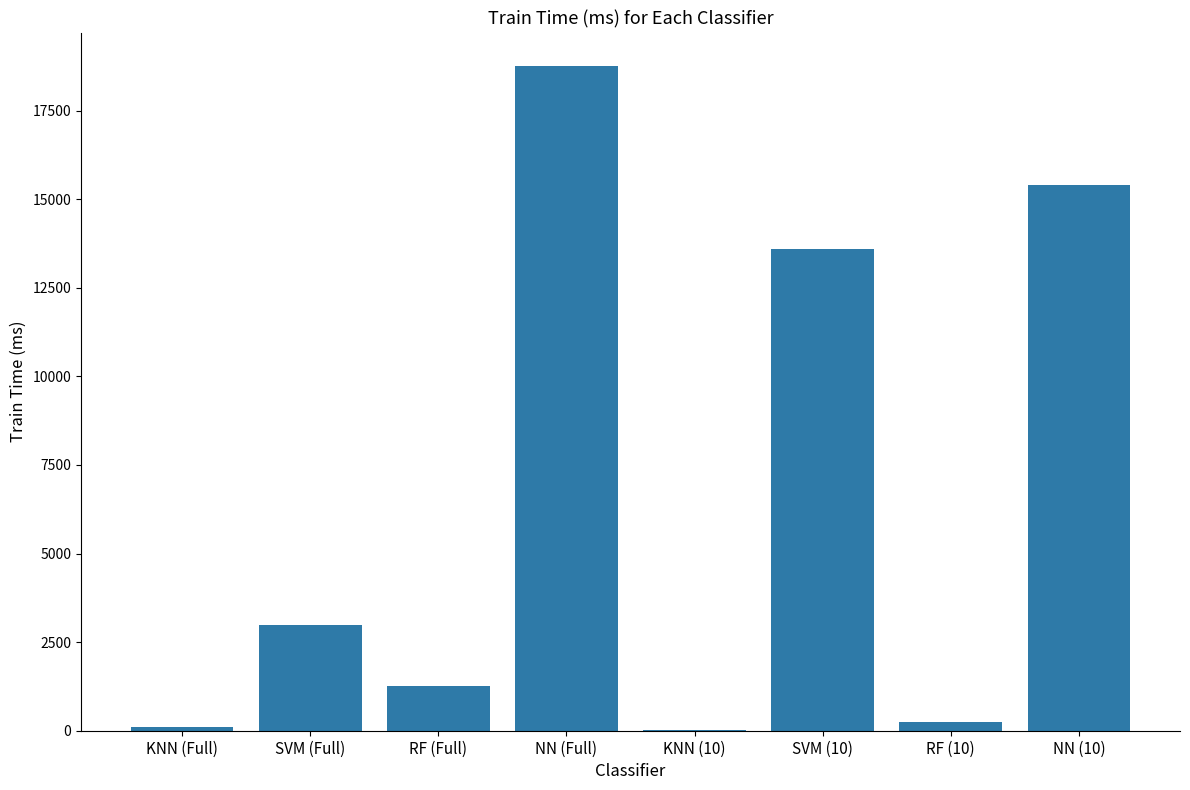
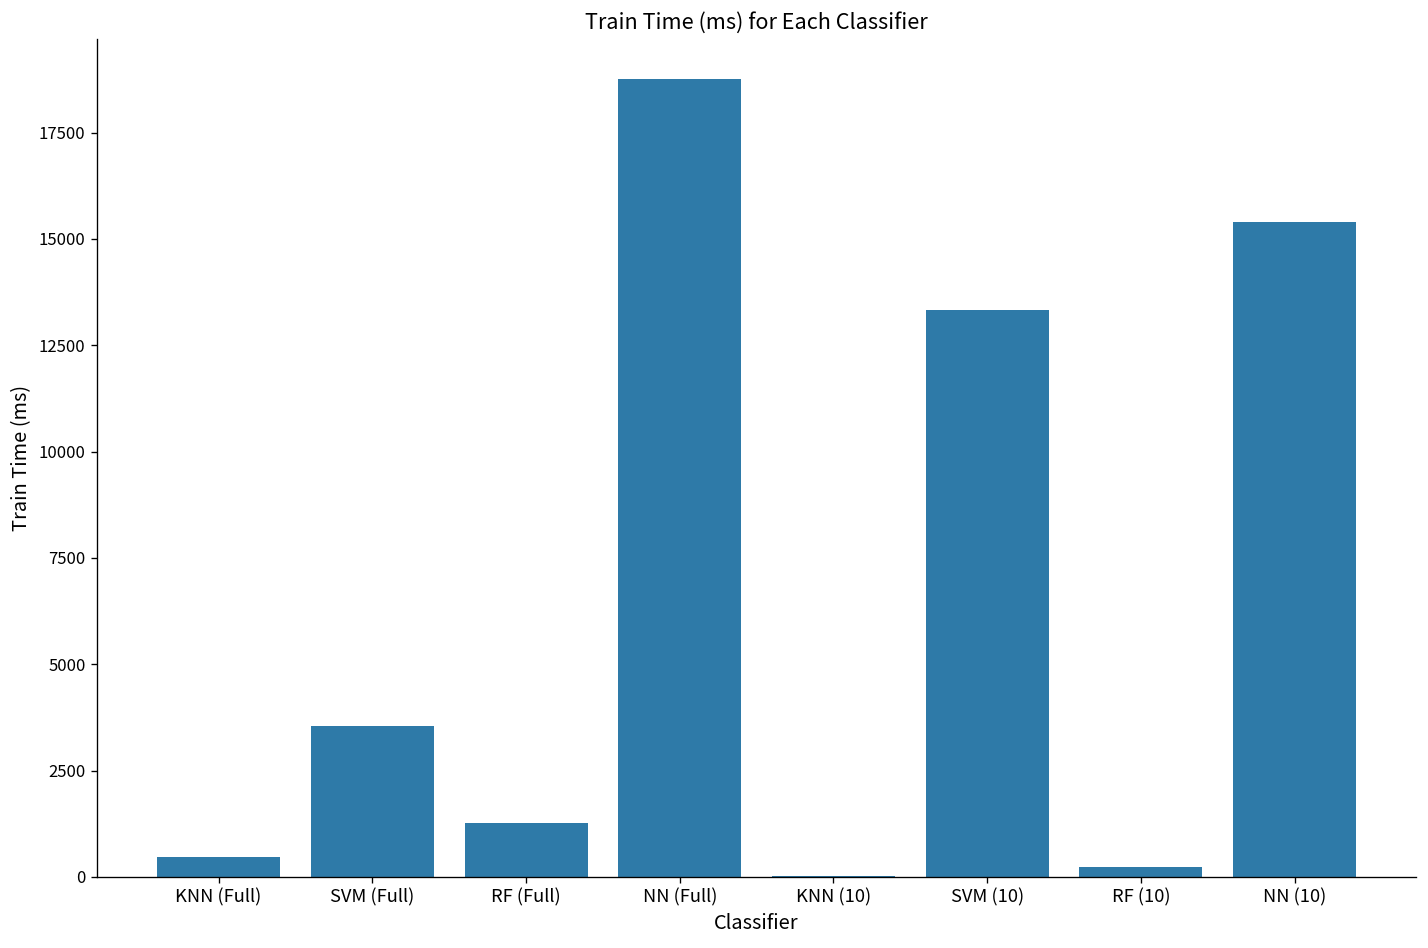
KNN (Full): 100 -> 500
SVM (Full): 3000 -> 3500
SVM (10): 13600 -> 13300
